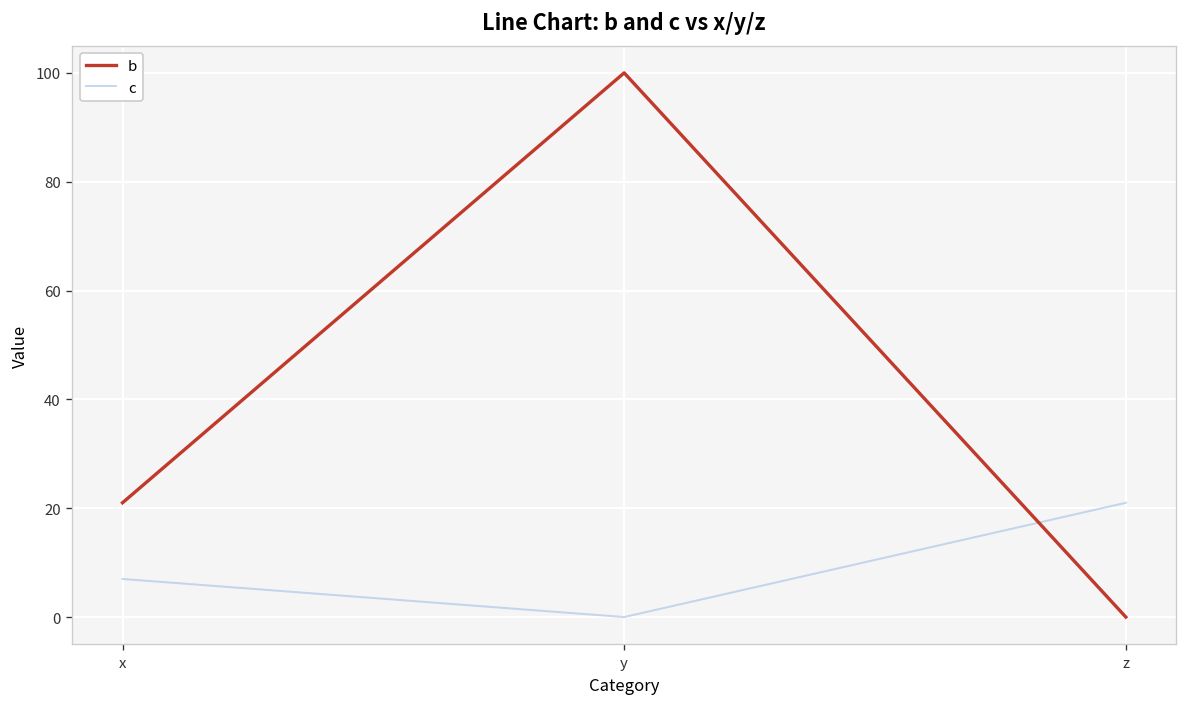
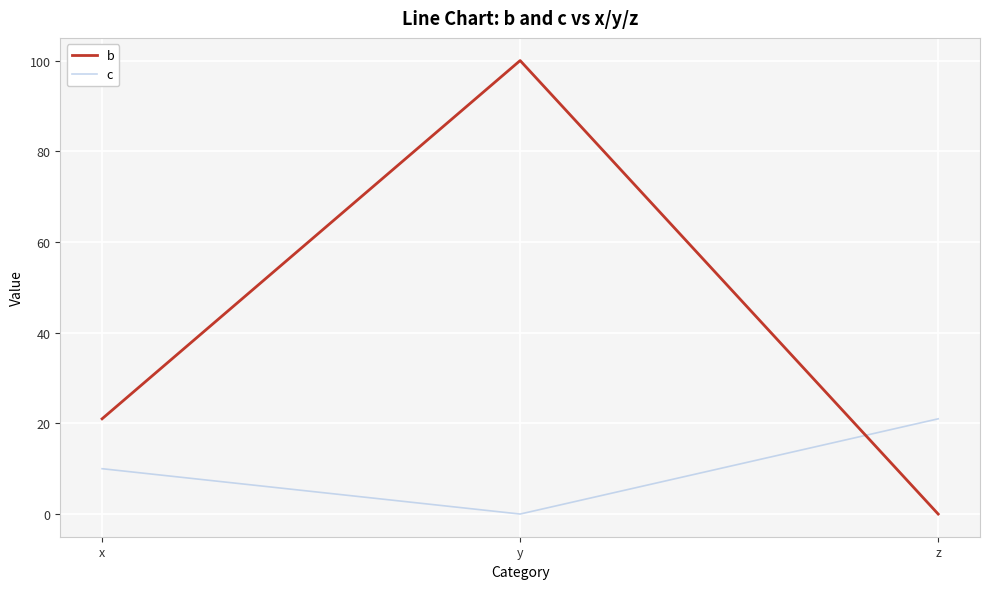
c, x: 7 -> 10
